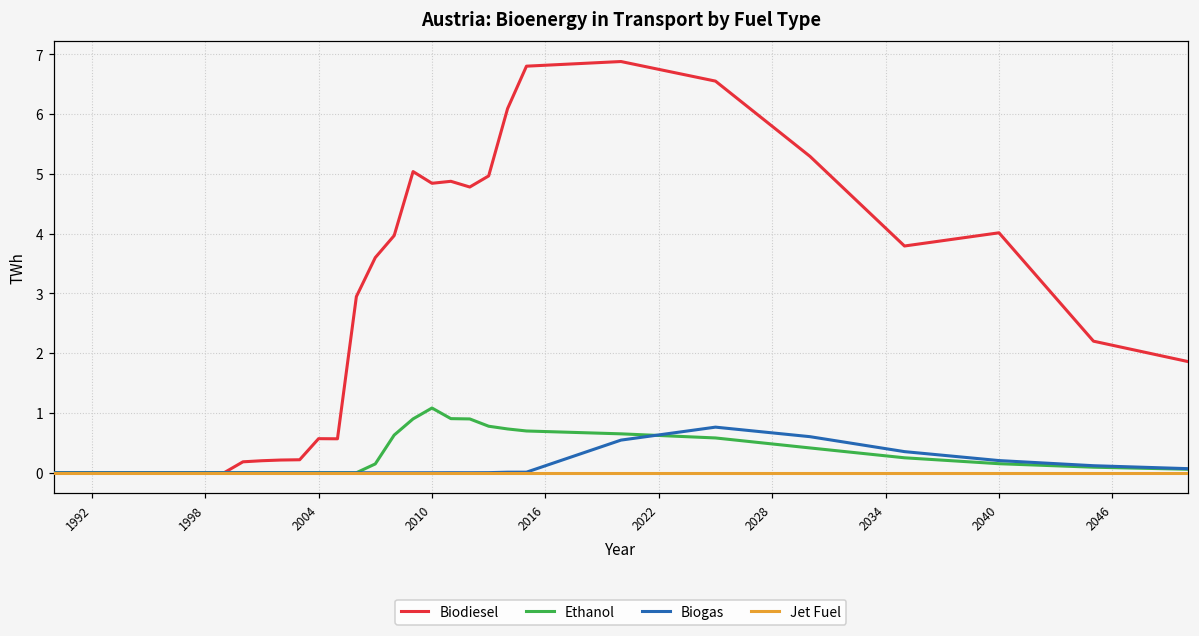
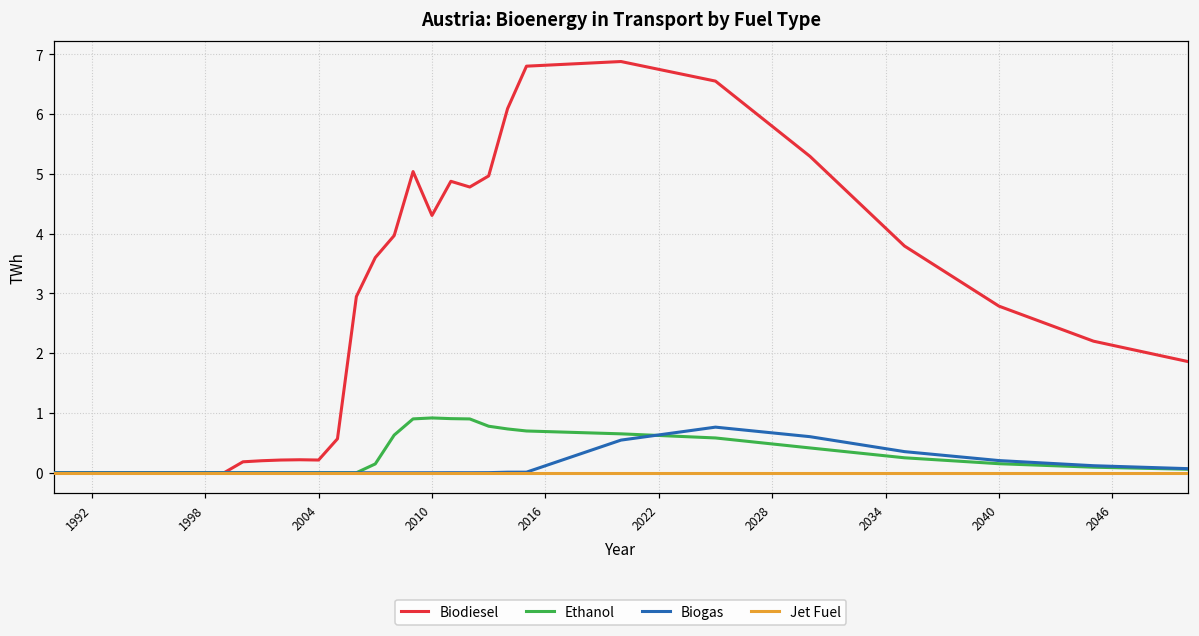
Biodiesel, 2004: 0.6 -> 0.2
Biodiesel, 2010: 4.8 -> 4.3
Ethanol, 2010: 1.1 -> 0.9
Biodiesel, 2040: 4.0 -> 2.8
